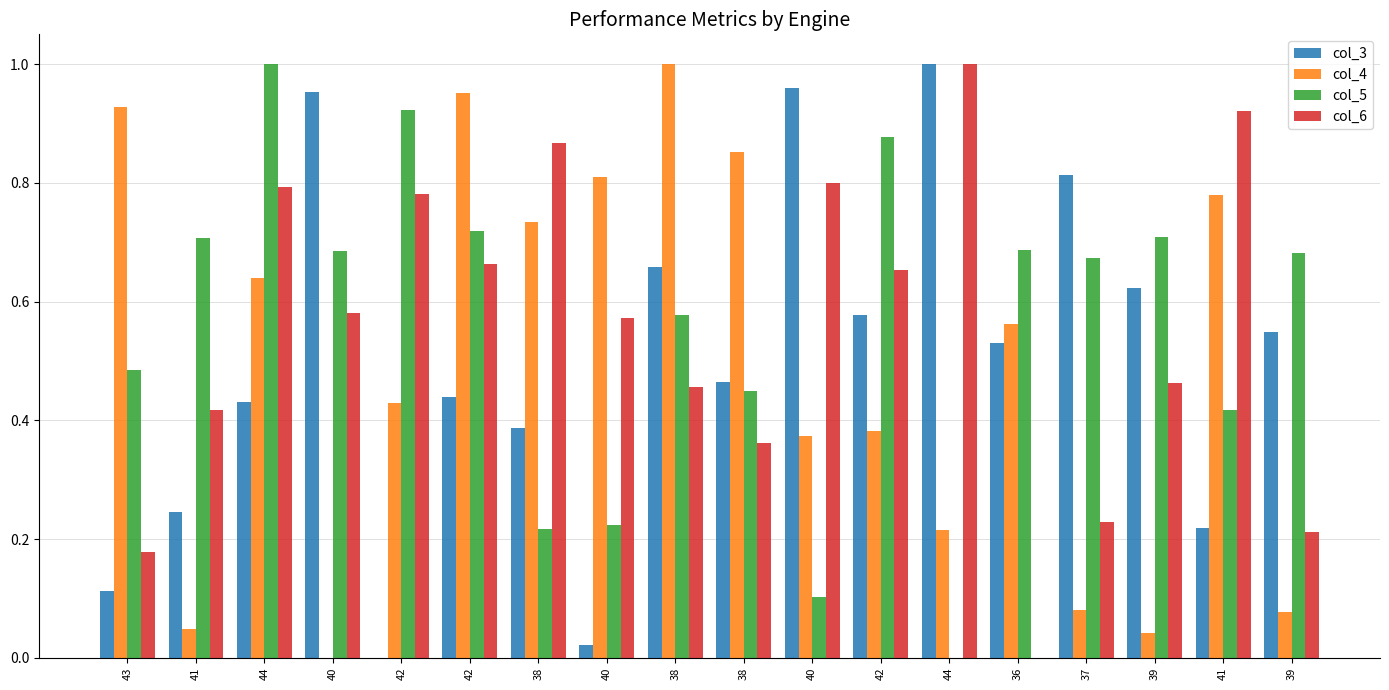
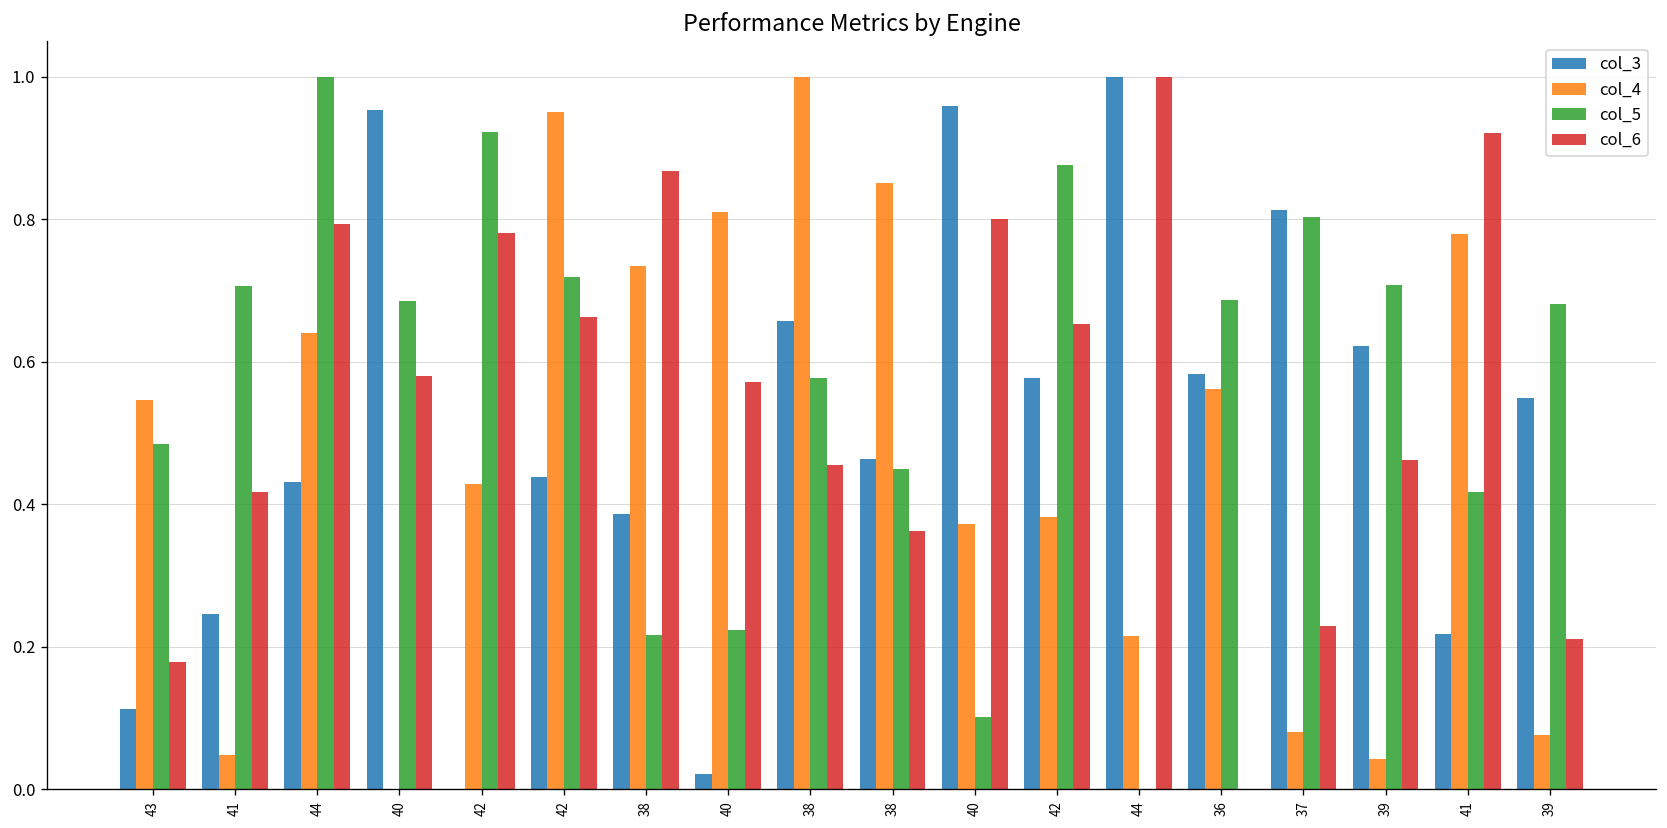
col_4, 43: 0.93 -> 0.55
col_3, 36: 0.53 -> 0.58
col_5, 37: 0.67 -> 0.80
